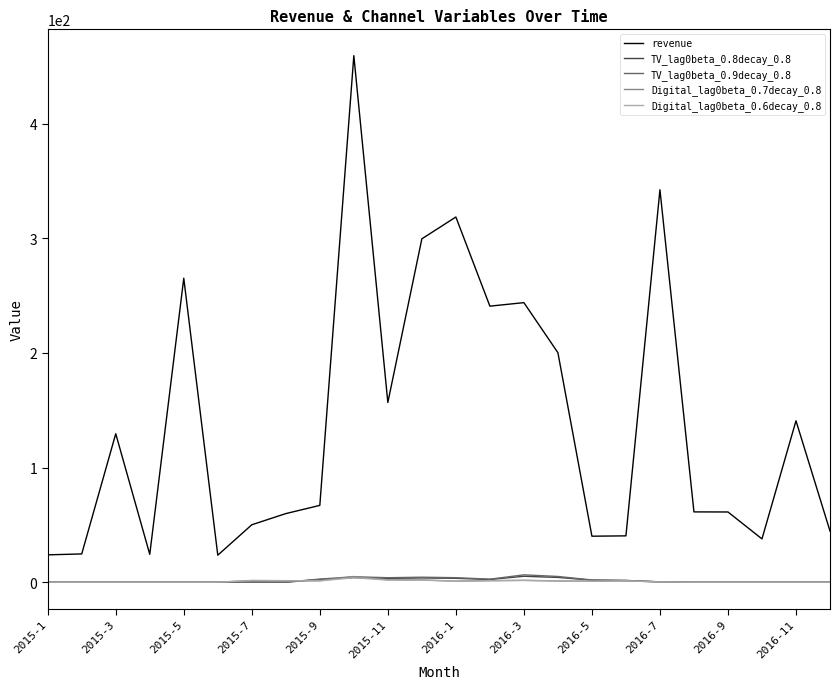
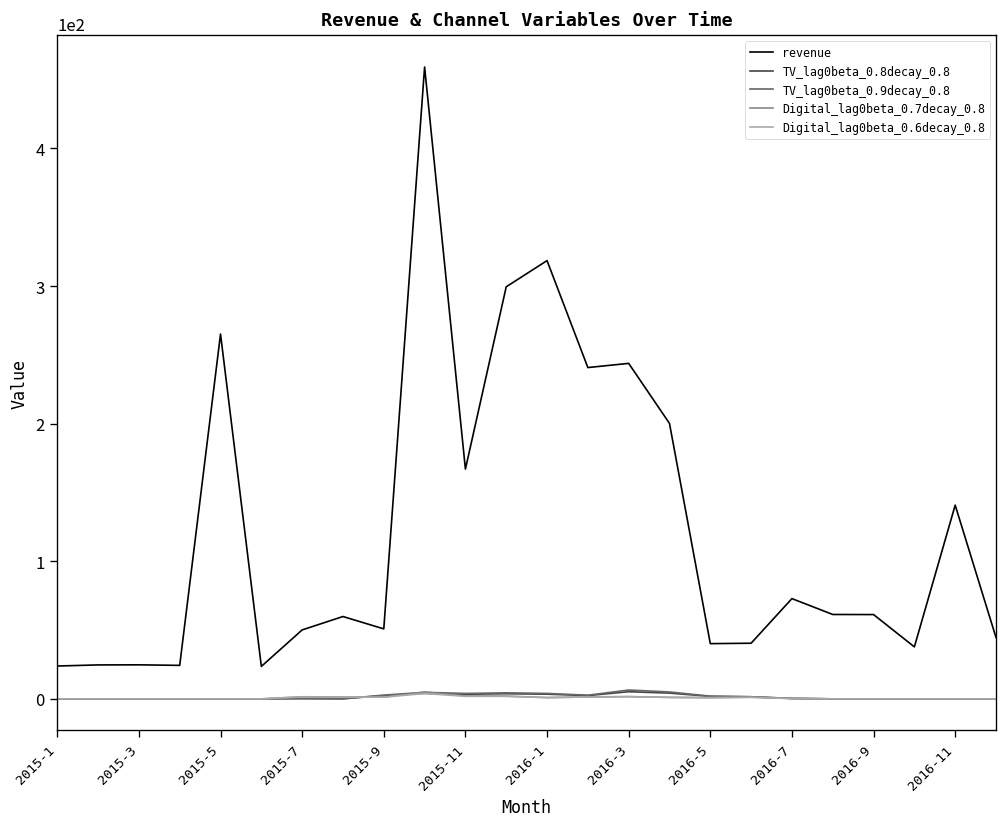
revenue, 2015-3: 129 -> 25
revenue, 2015-9: 67 -> 51
revenue, 2015-11: 157 -> 167
revenue, 2016-7: 342 -> 73
